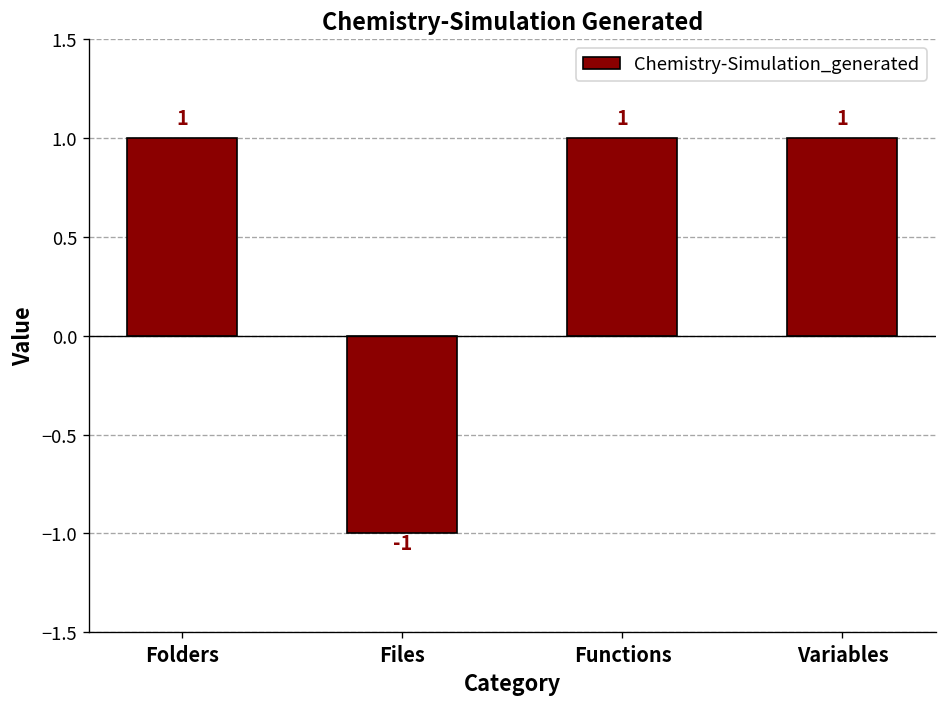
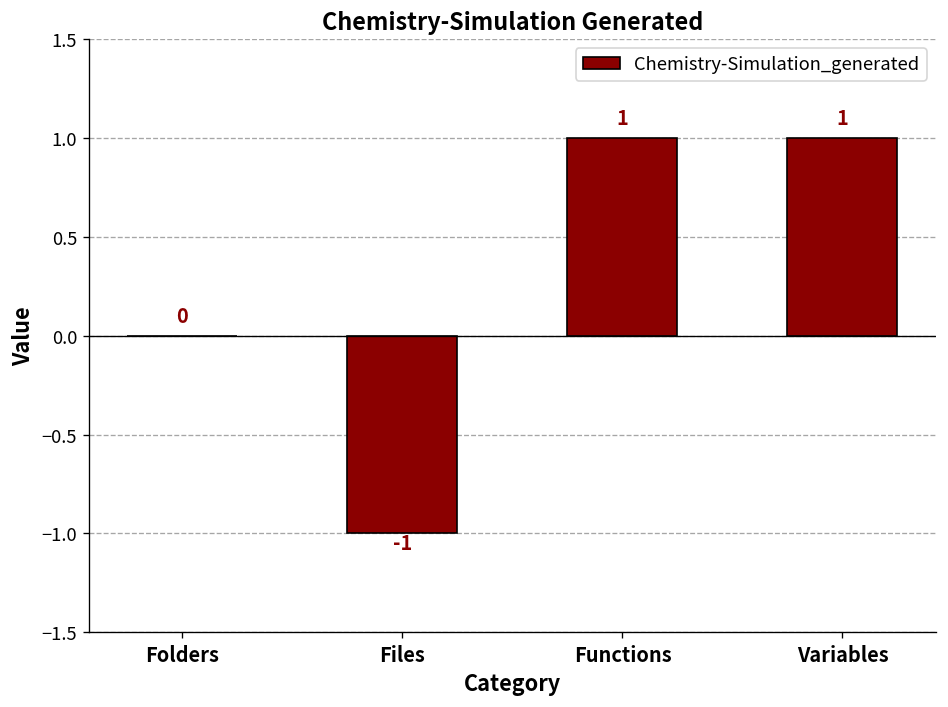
Folders: 1 -> 0
